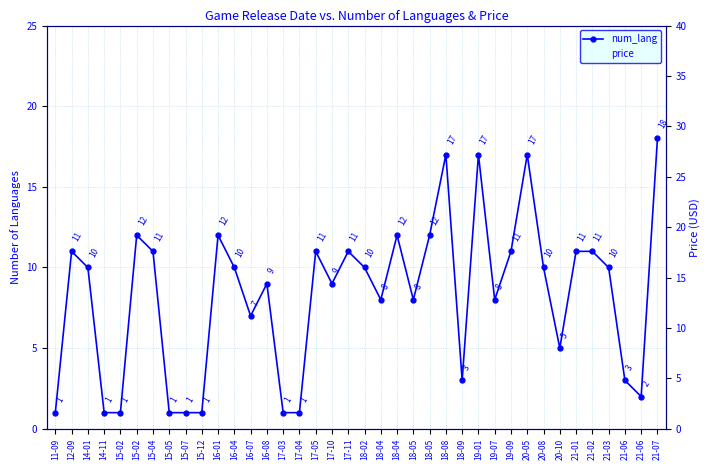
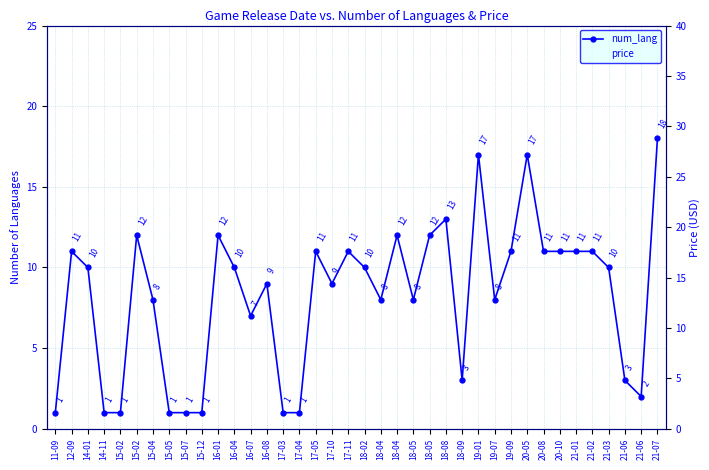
num_lang, 15-04: 11 -> 8
num_lang, 18-08: 17 -> 13
num_lang, 20-08: 10 -> 11
num_lang, 20-10: 5 -> 11
